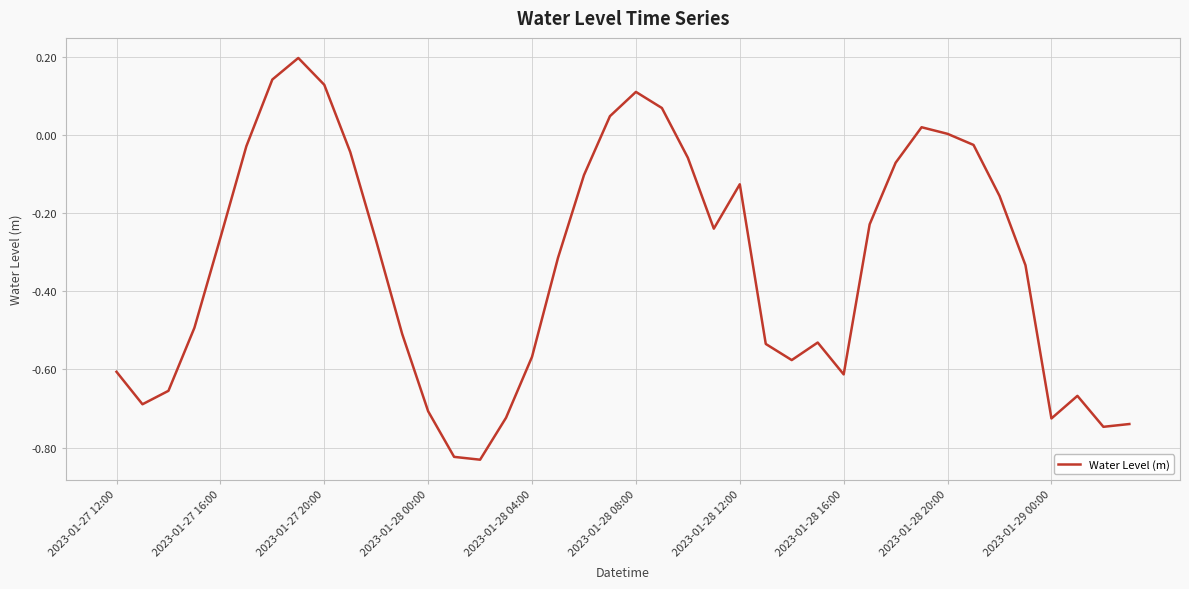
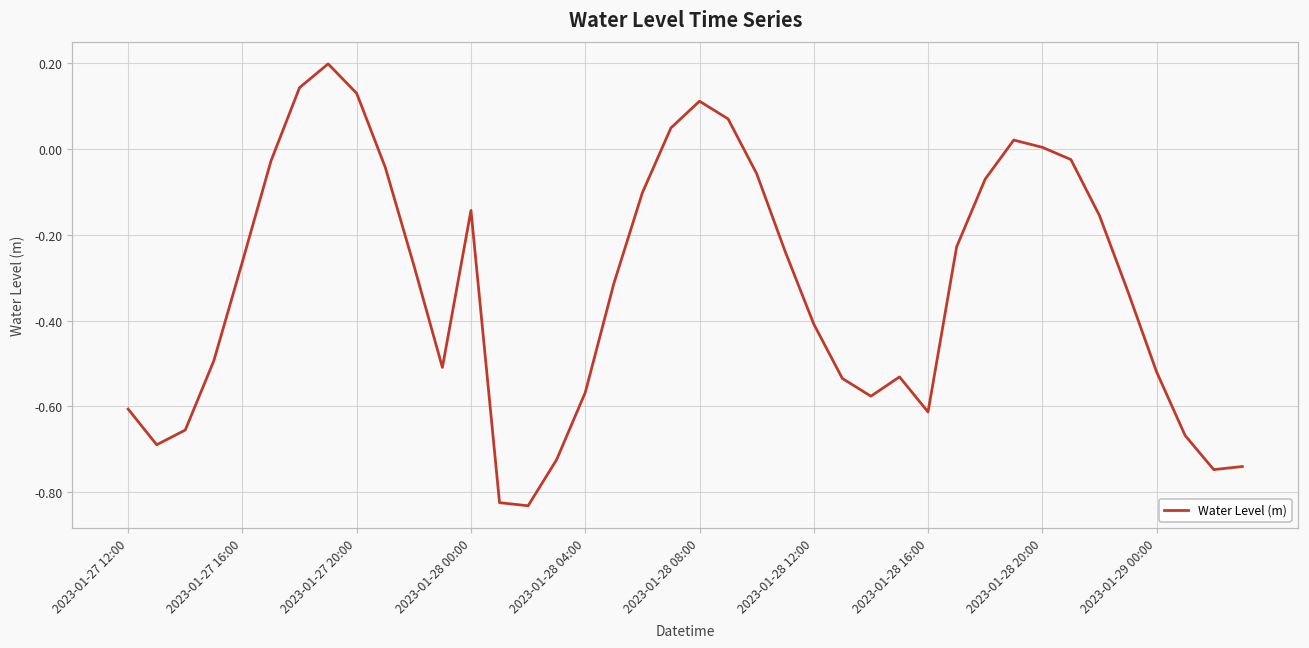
2023-01-28 00:00: -0.71 -> -0.14
2023-01-28 12:00: -0.13 -> -0.41
2023-01-29 00:00: -0.73 -> -0.52
